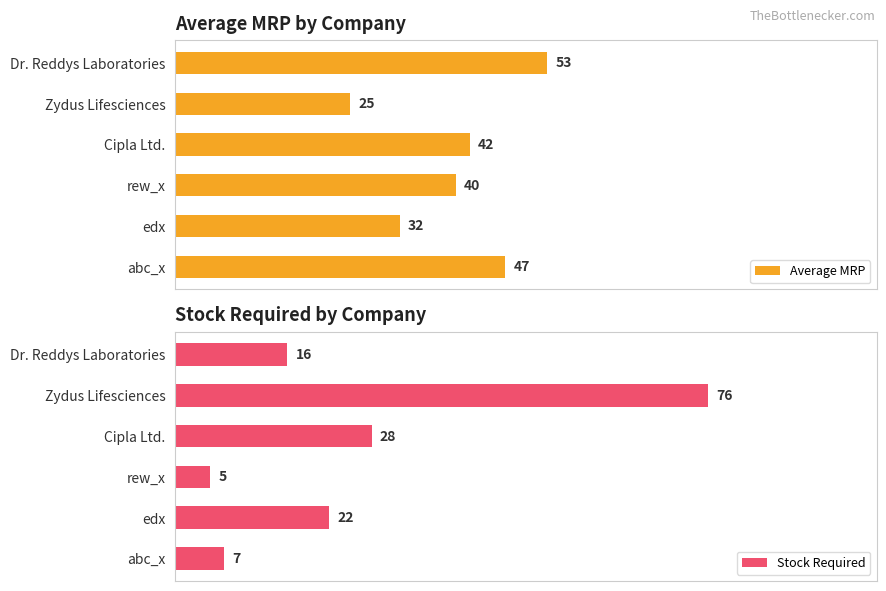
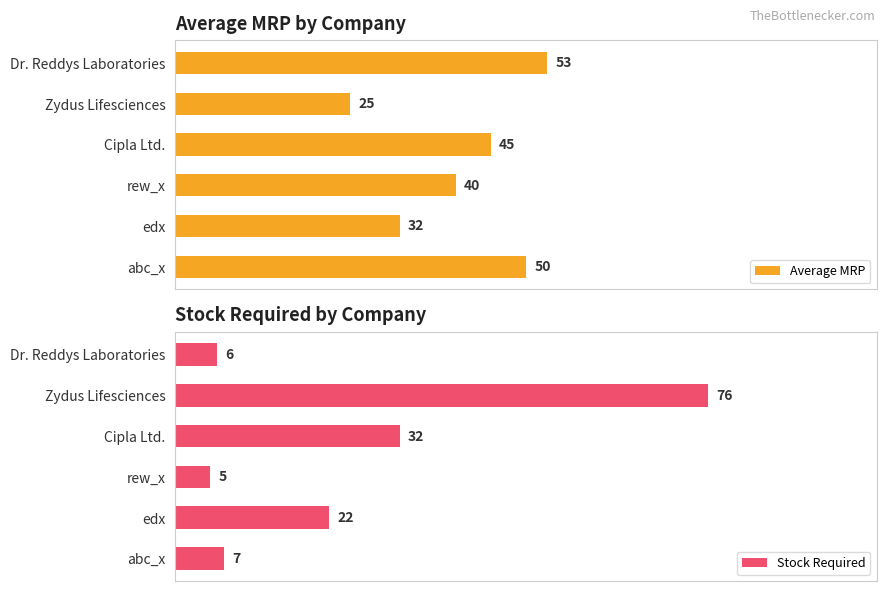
Average MRP by Company, Cipla Ltd.: 42 -> 45
Average MRP by Company, abc_x: 47 -> 50
Stock Required by Company, Dr. Reddys Laboratories: 16 -> 6
Stock Required by Company, Cipla Ltd.: 28 -> 32
